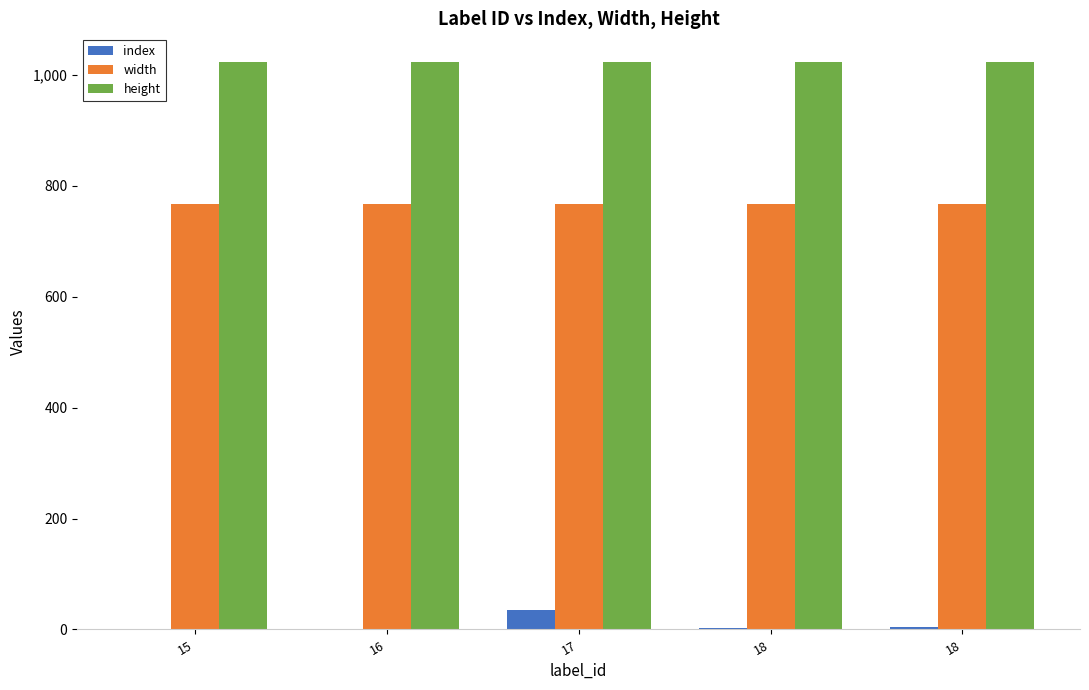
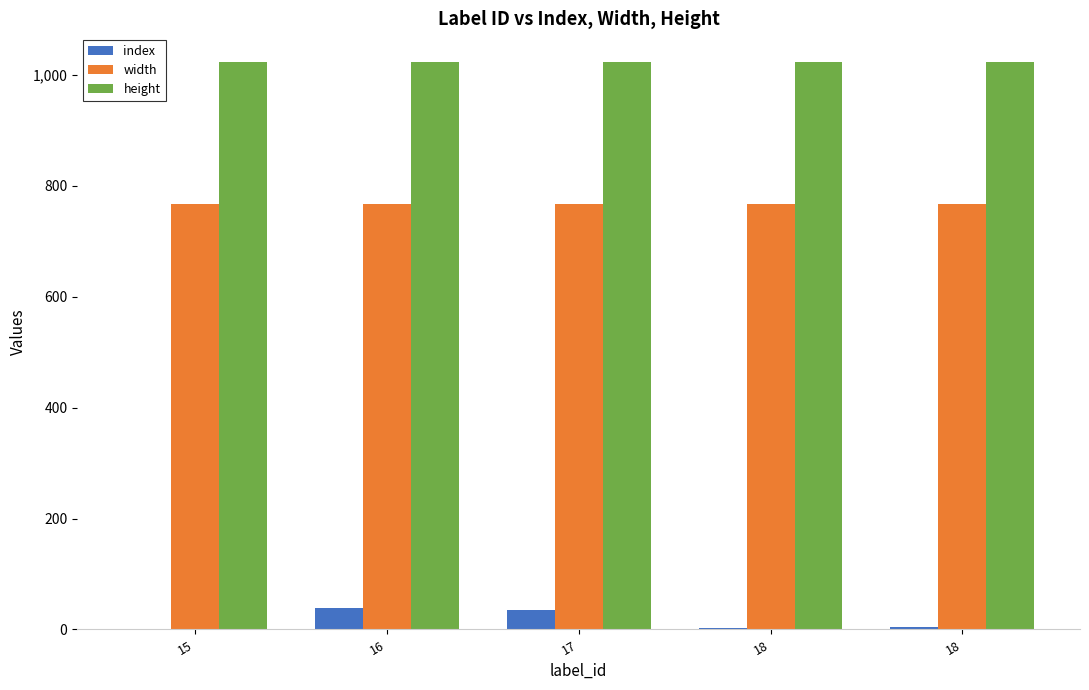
index, 16: 0 -> 40
